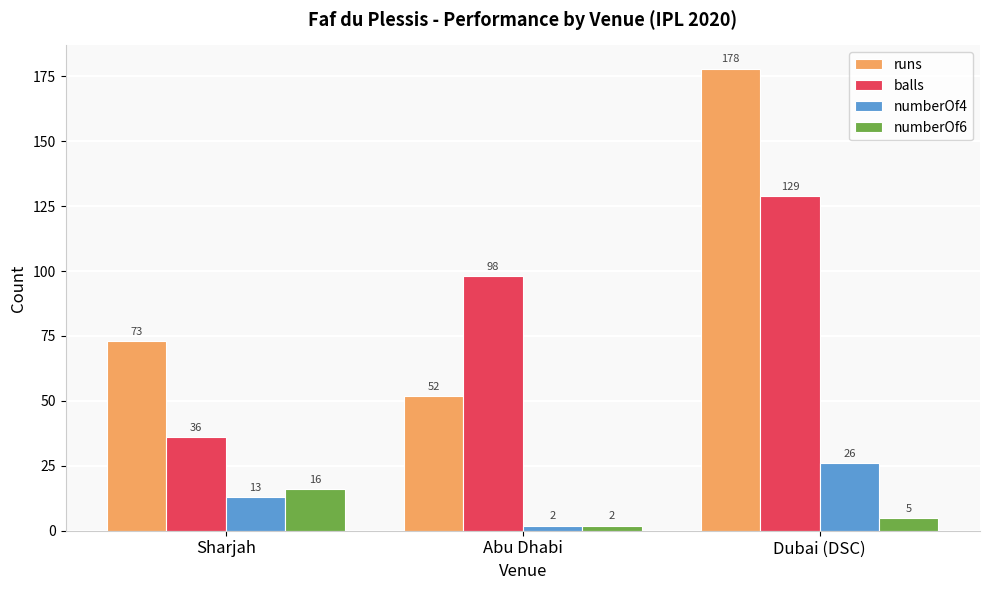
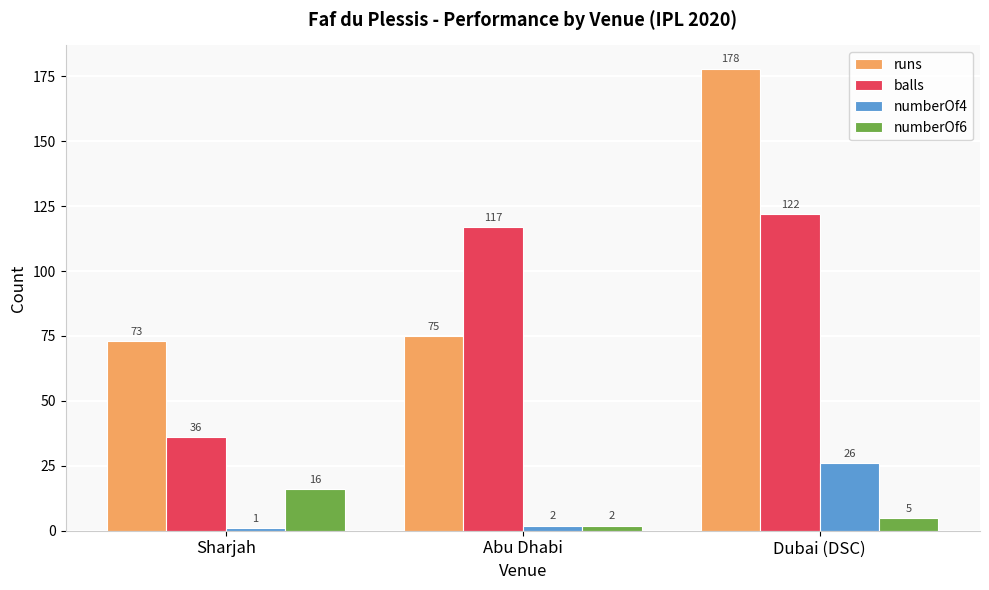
numberOf4, Sharjah: 13 -> 1
runs, Abu Dhabi: 52 -> 75
balls, Abu Dhabi: 98 -> 117
balls, Dubai (DSC): 129 -> 122
